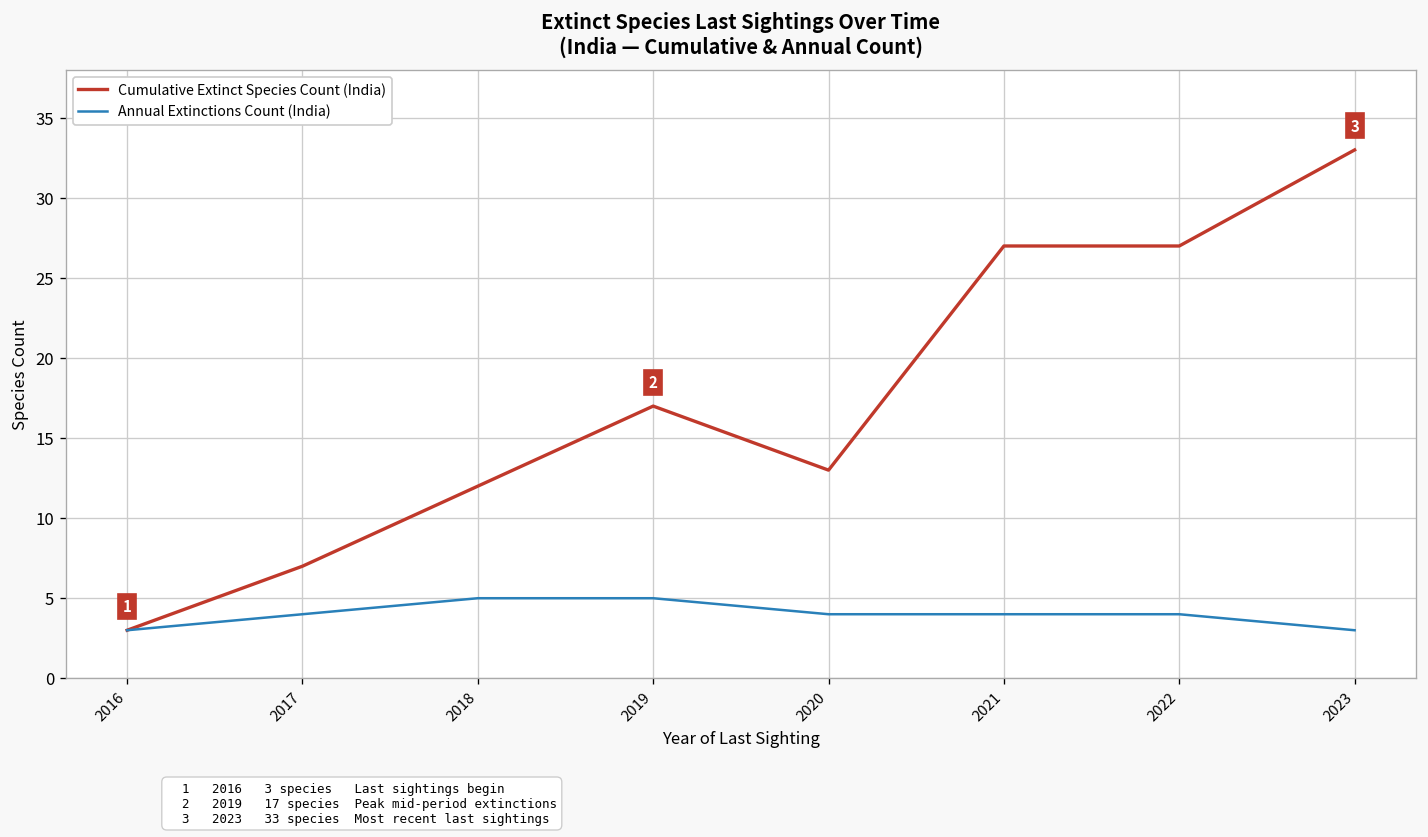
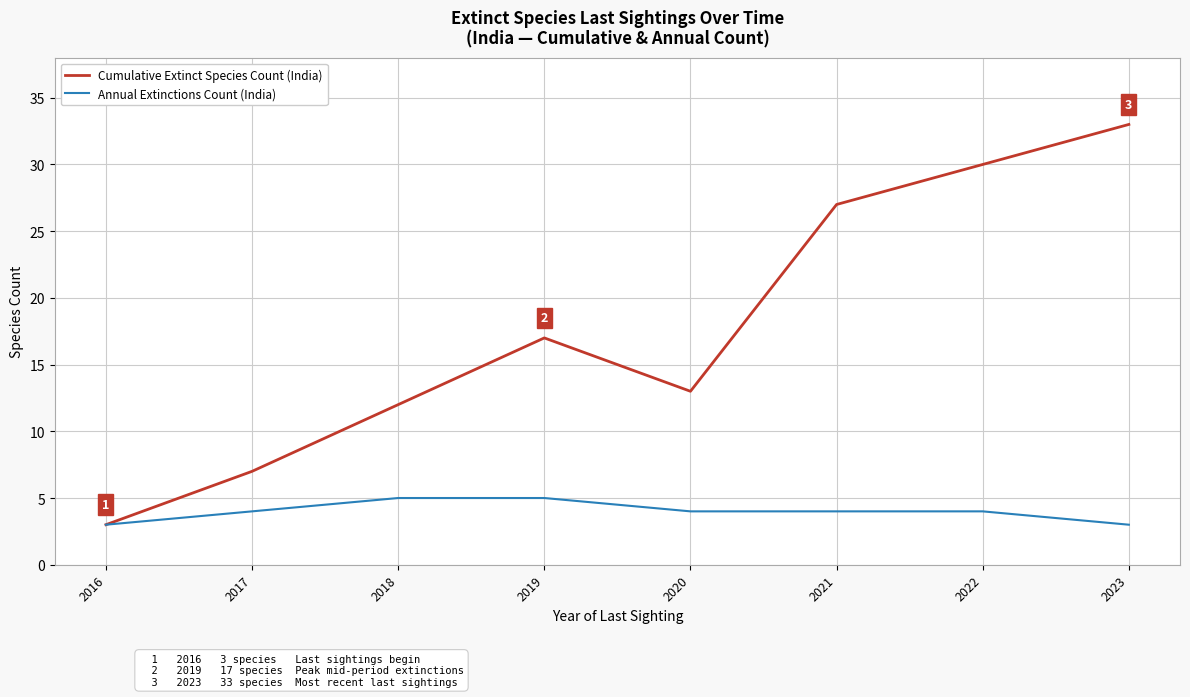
Cumulative Extinct Species Count (India), 2022: 27 -> 30
